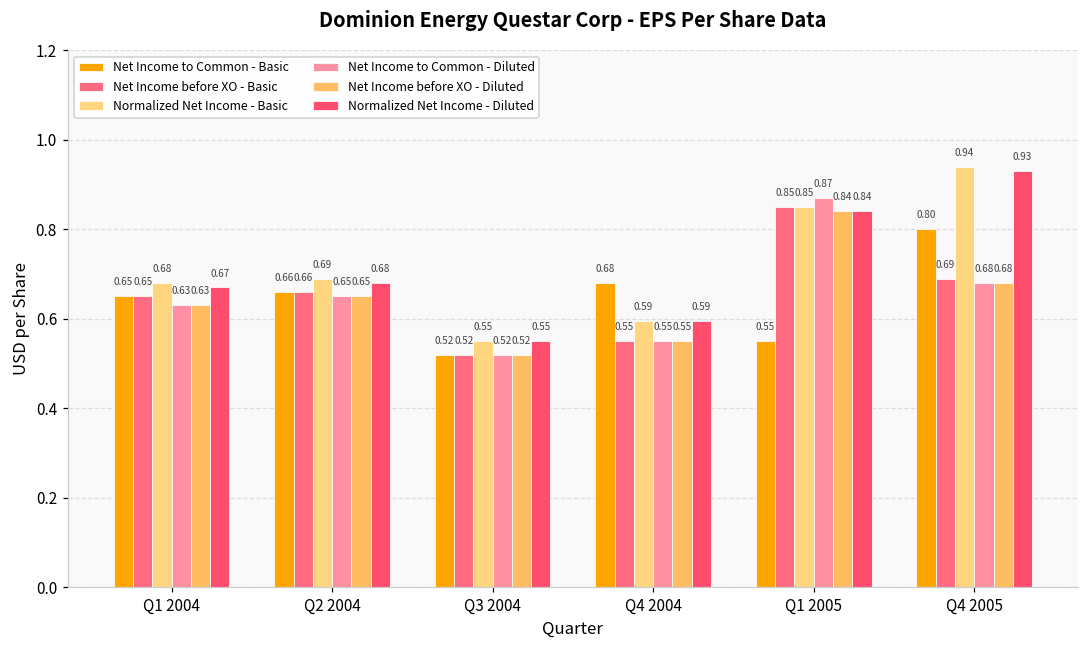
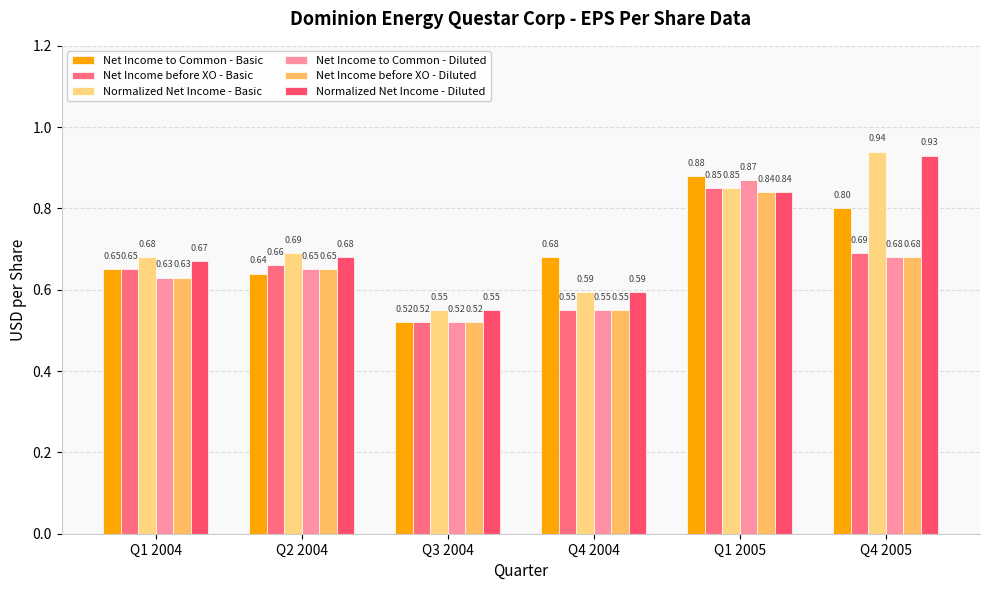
Net Income to Common - Basic, Q2 2004: 0.66 -> 0.64
Net Income to Common - Basic, Q1 2005: 0.55 -> 0.88
